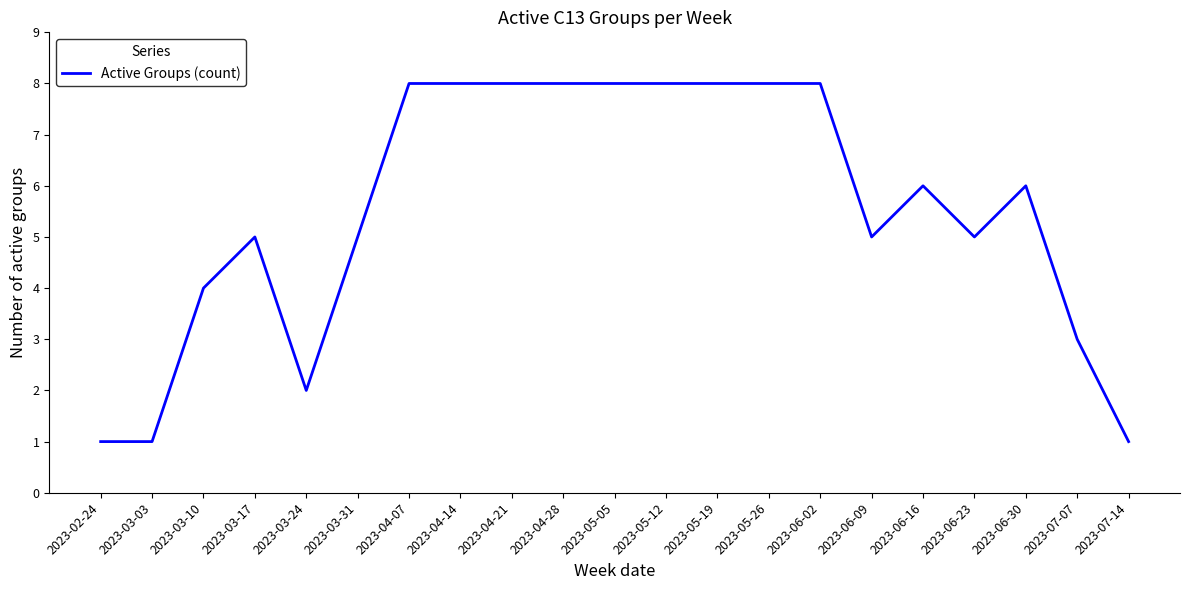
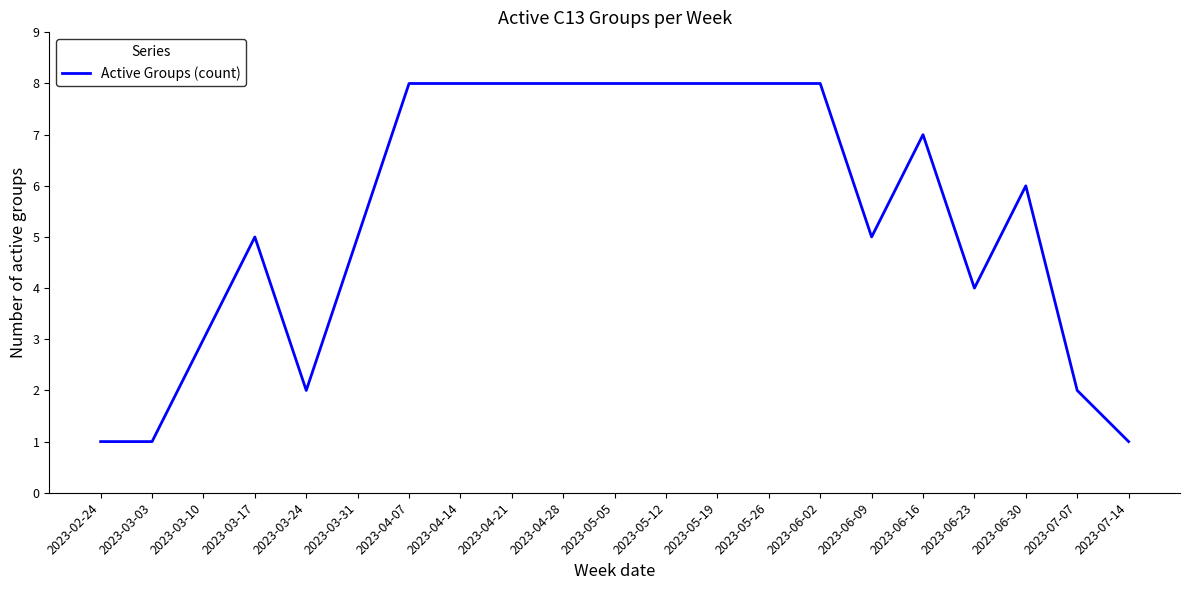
2023-03-10: 4 -> 3
2023-06-16: 6 -> 7
2023-06-23: 5 -> 4
2023-07-07: 3 -> 2
